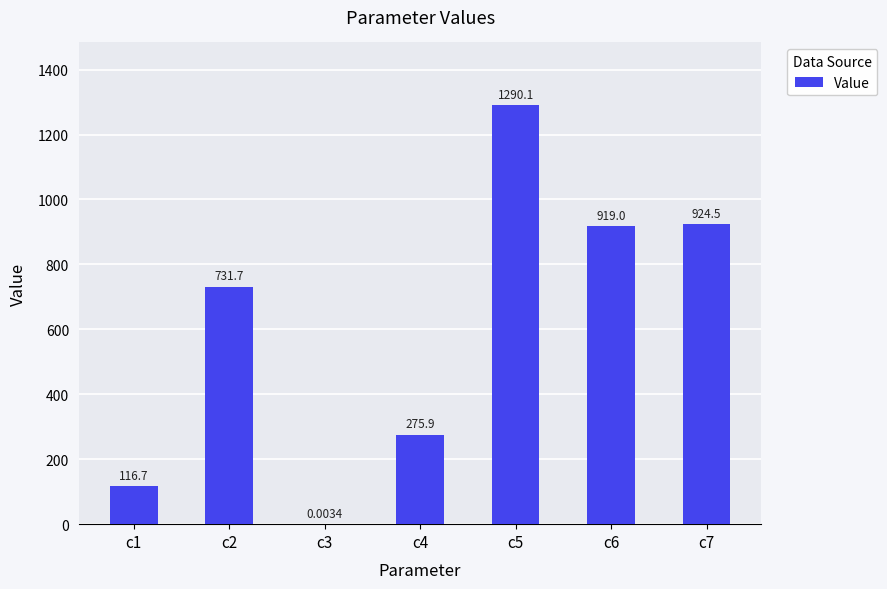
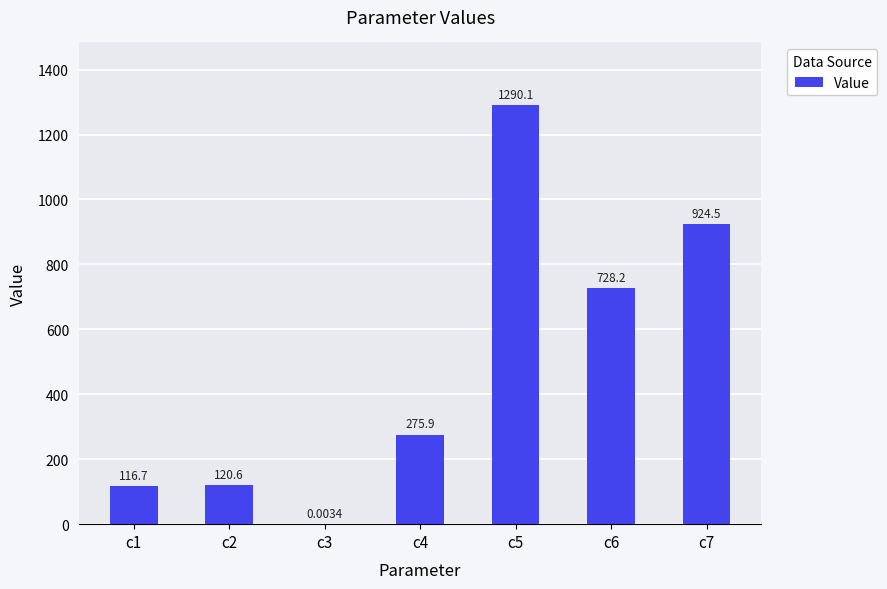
c2: 731.7 -> 120.6
c6: 919.0 -> 728.2
